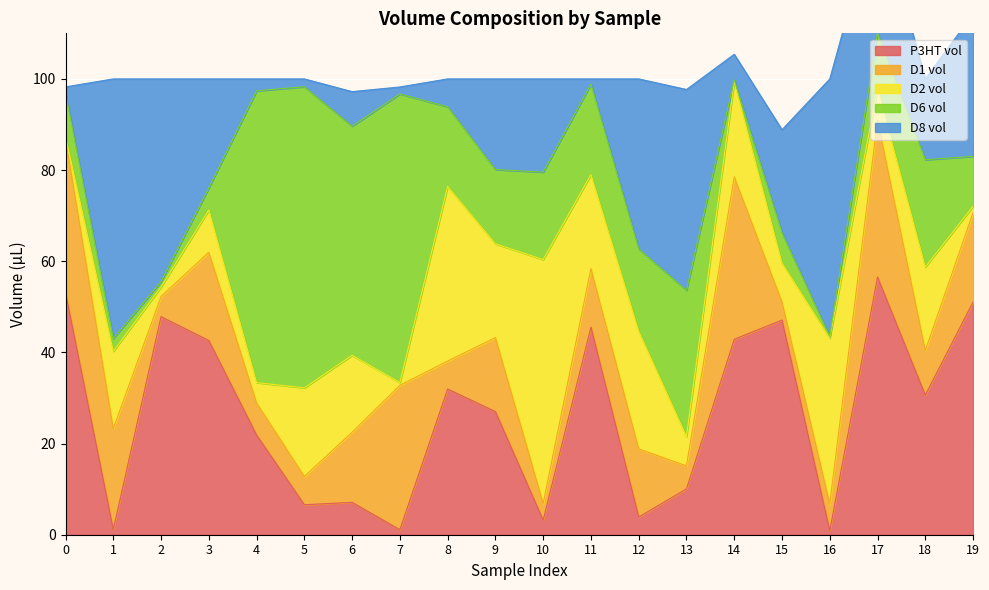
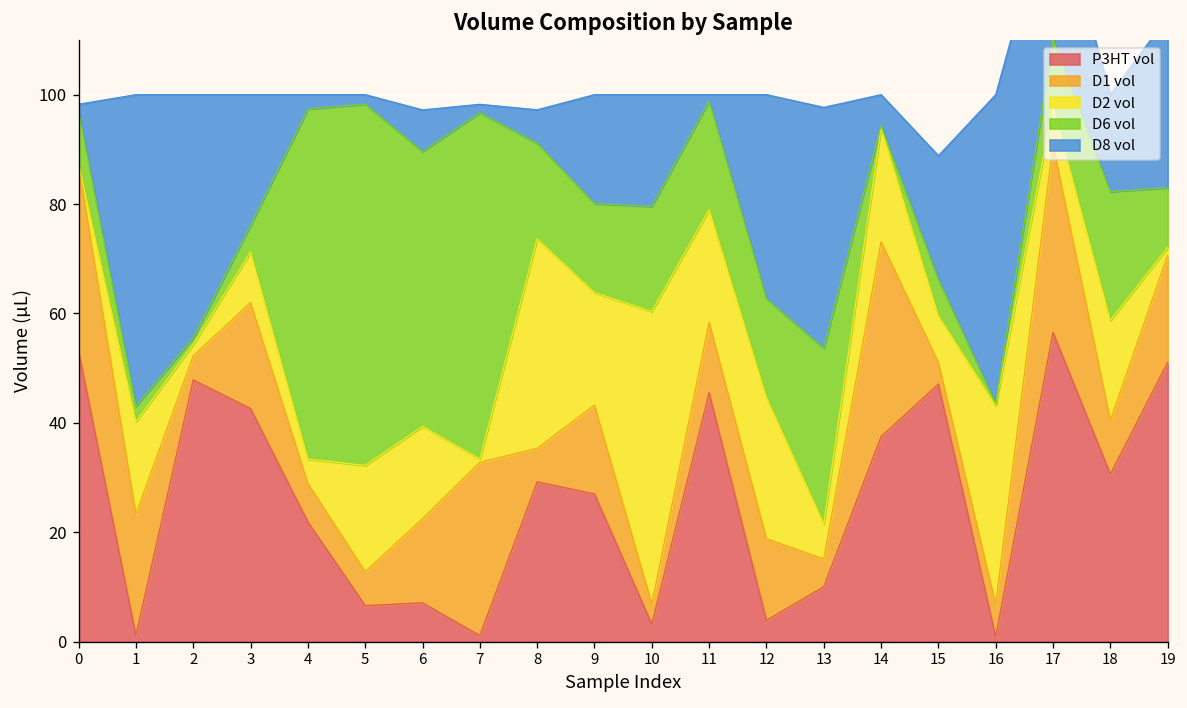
P3HT vol, 8: 32 -> 29
P3HT vol, 14: 43 -> 37
